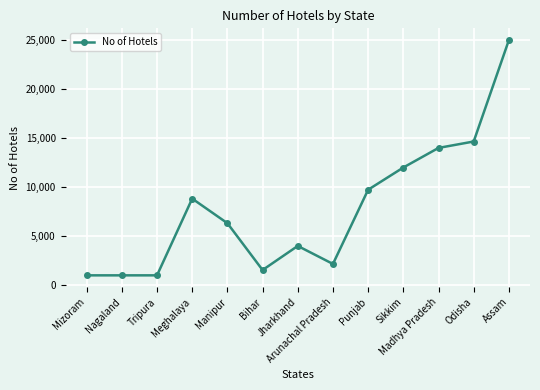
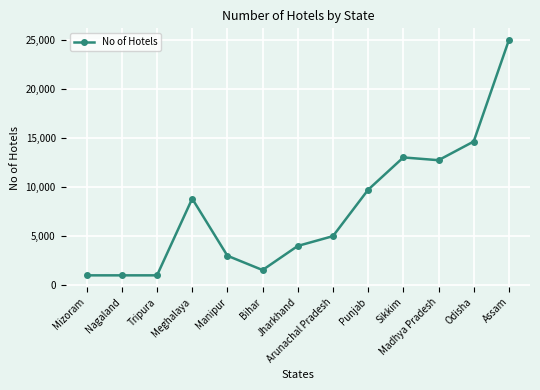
Manipur: 6,000 -> 3,000
Arunachal Pradesh: 2,000 -> 5,000
Sikkim: 12,000 -> 13,000
Madhya Pradesh: 14,000 -> 13,000
